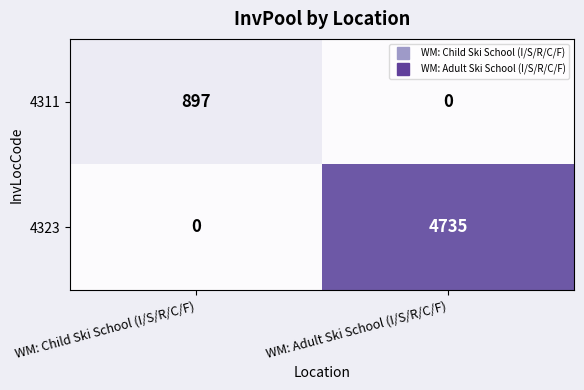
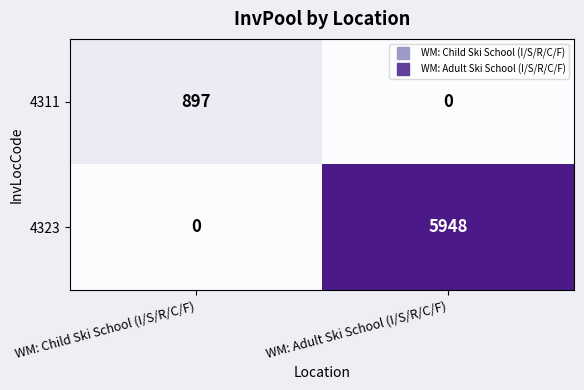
4323, WM: Adult Ski School (I/S/R/C/F): 4735 -> 5948
